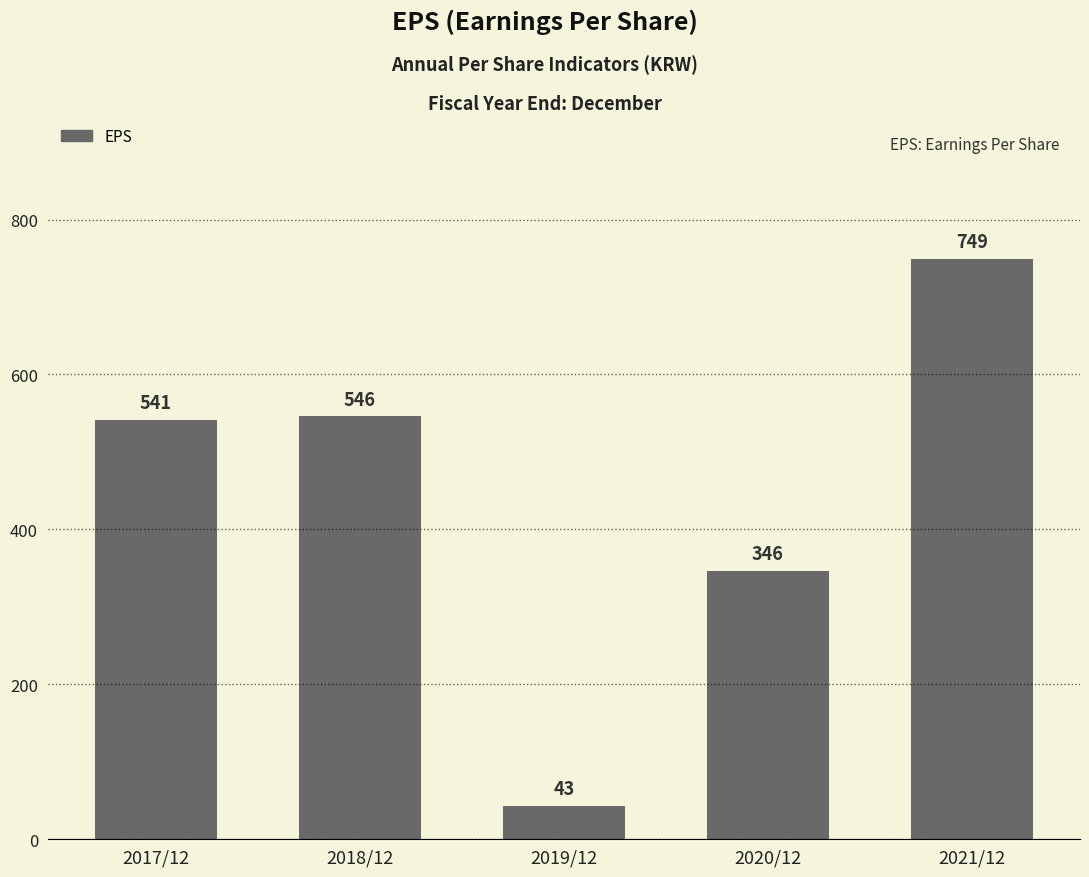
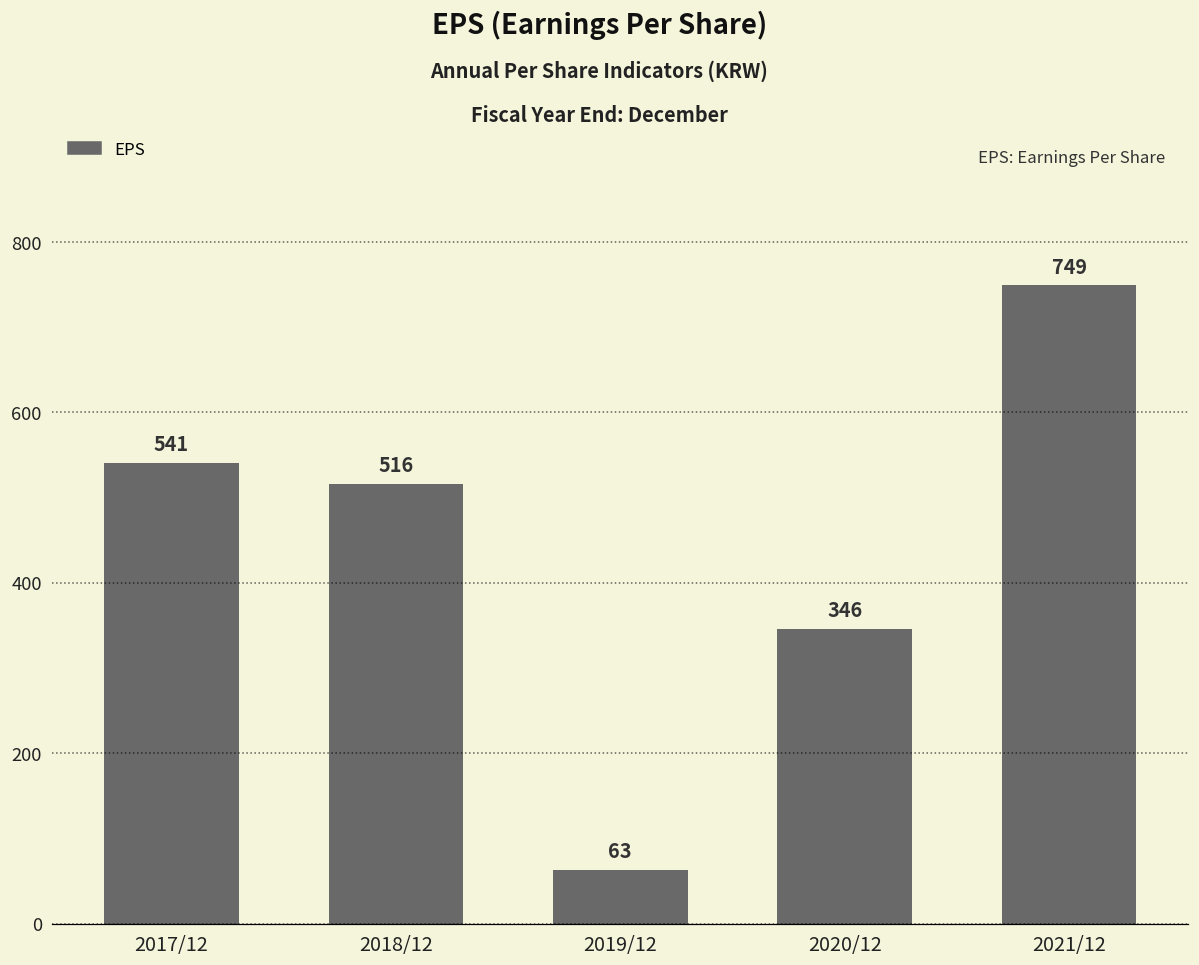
2018/12: 546 -> 516
2019/12: 43 -> 63
